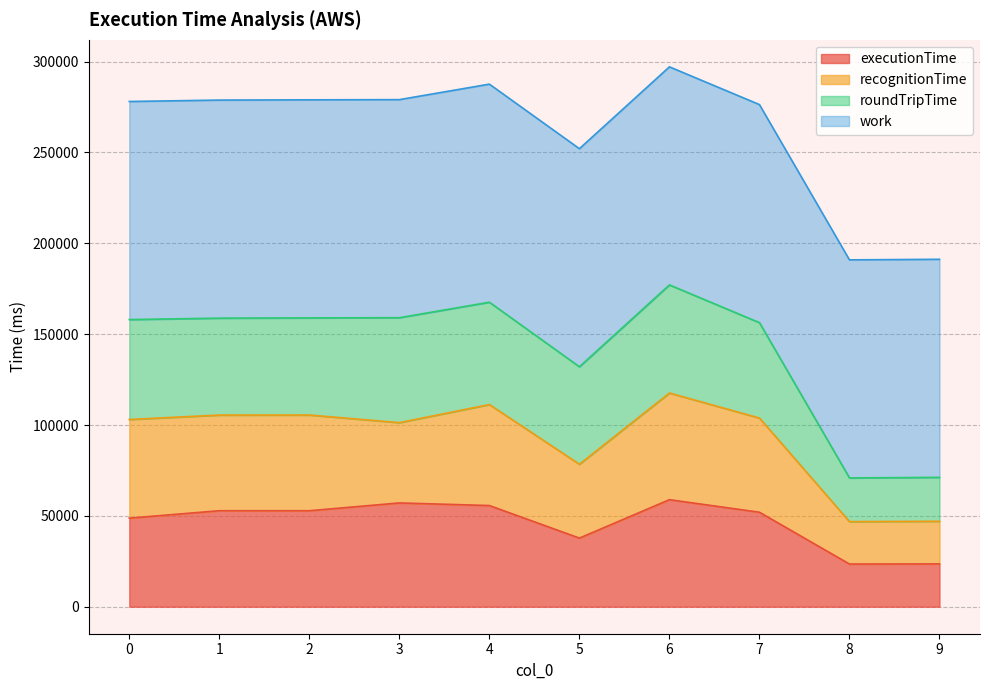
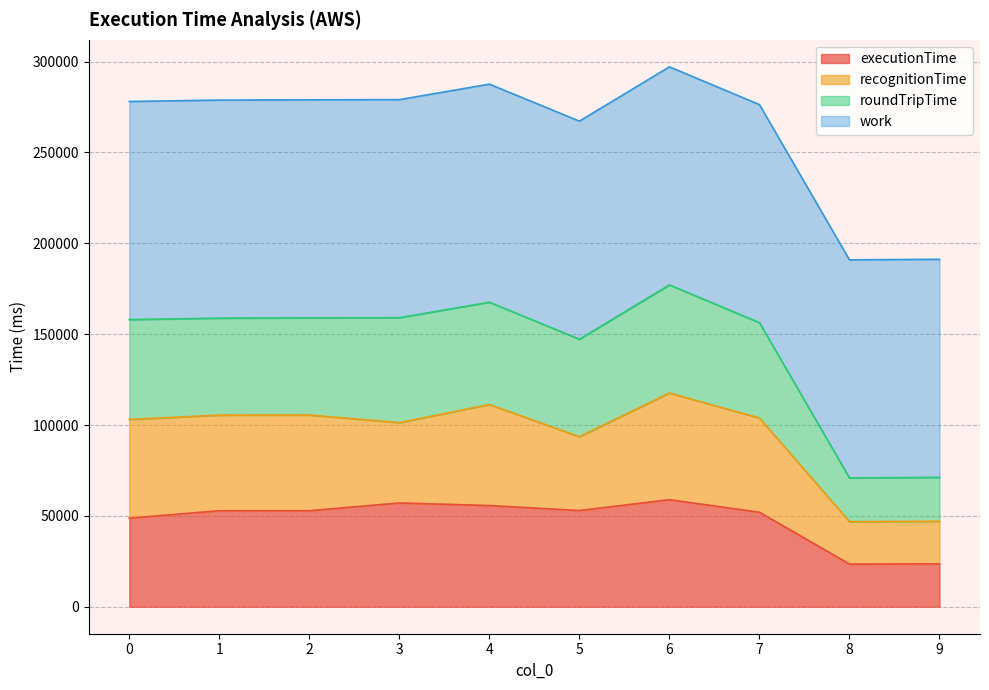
executionTime, 5: 38000 -> 53000
